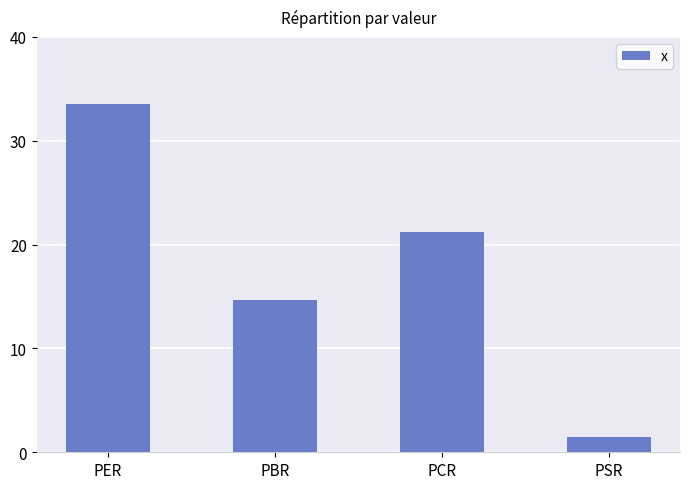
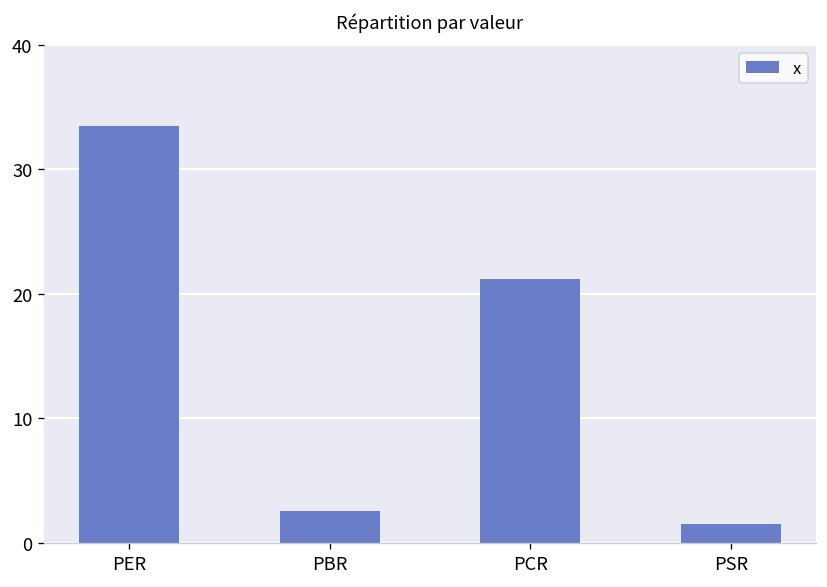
PBR: 14.7 -> 2.6
